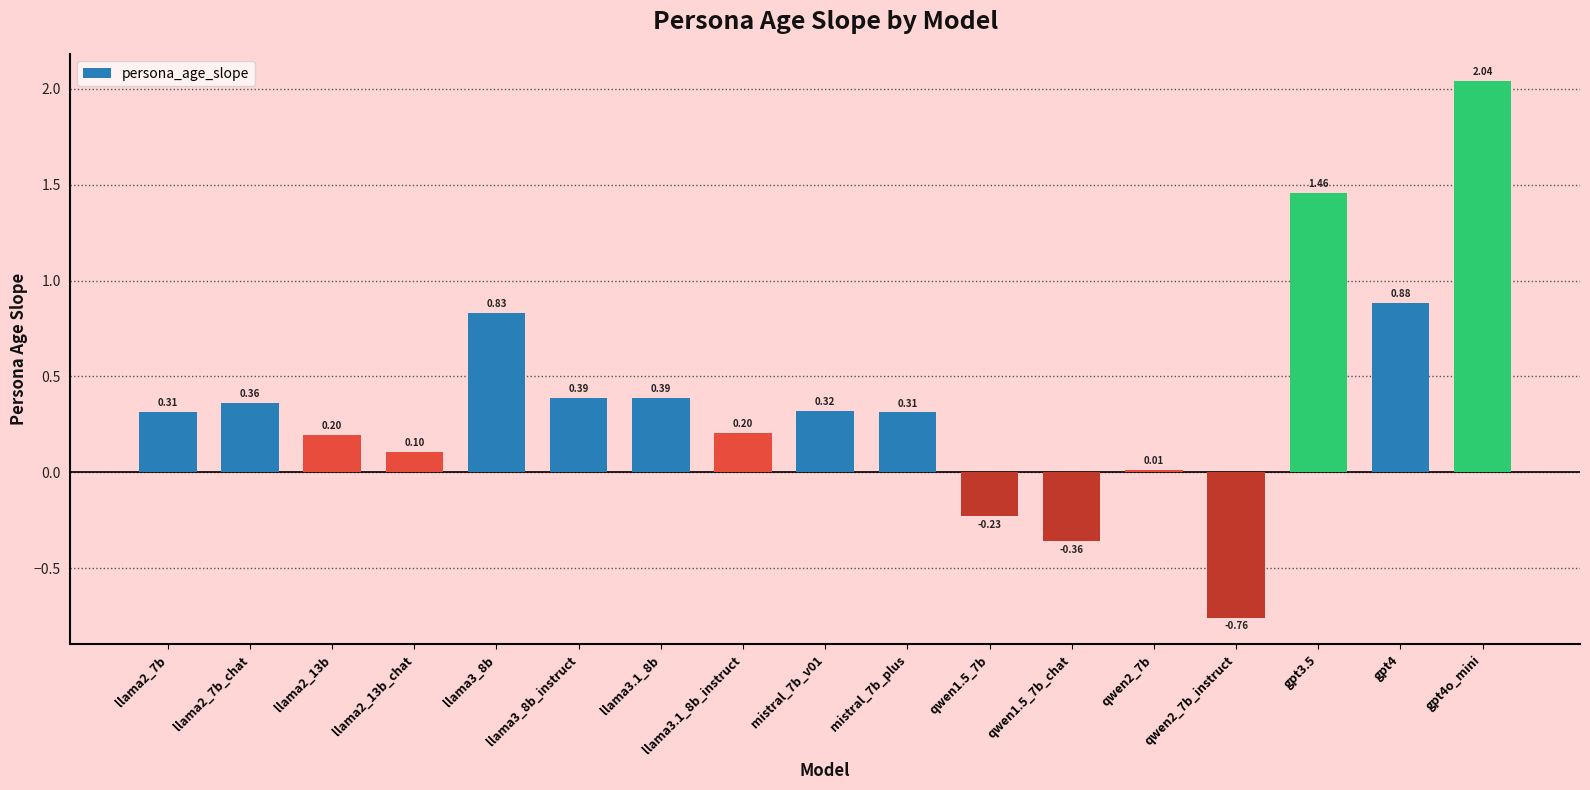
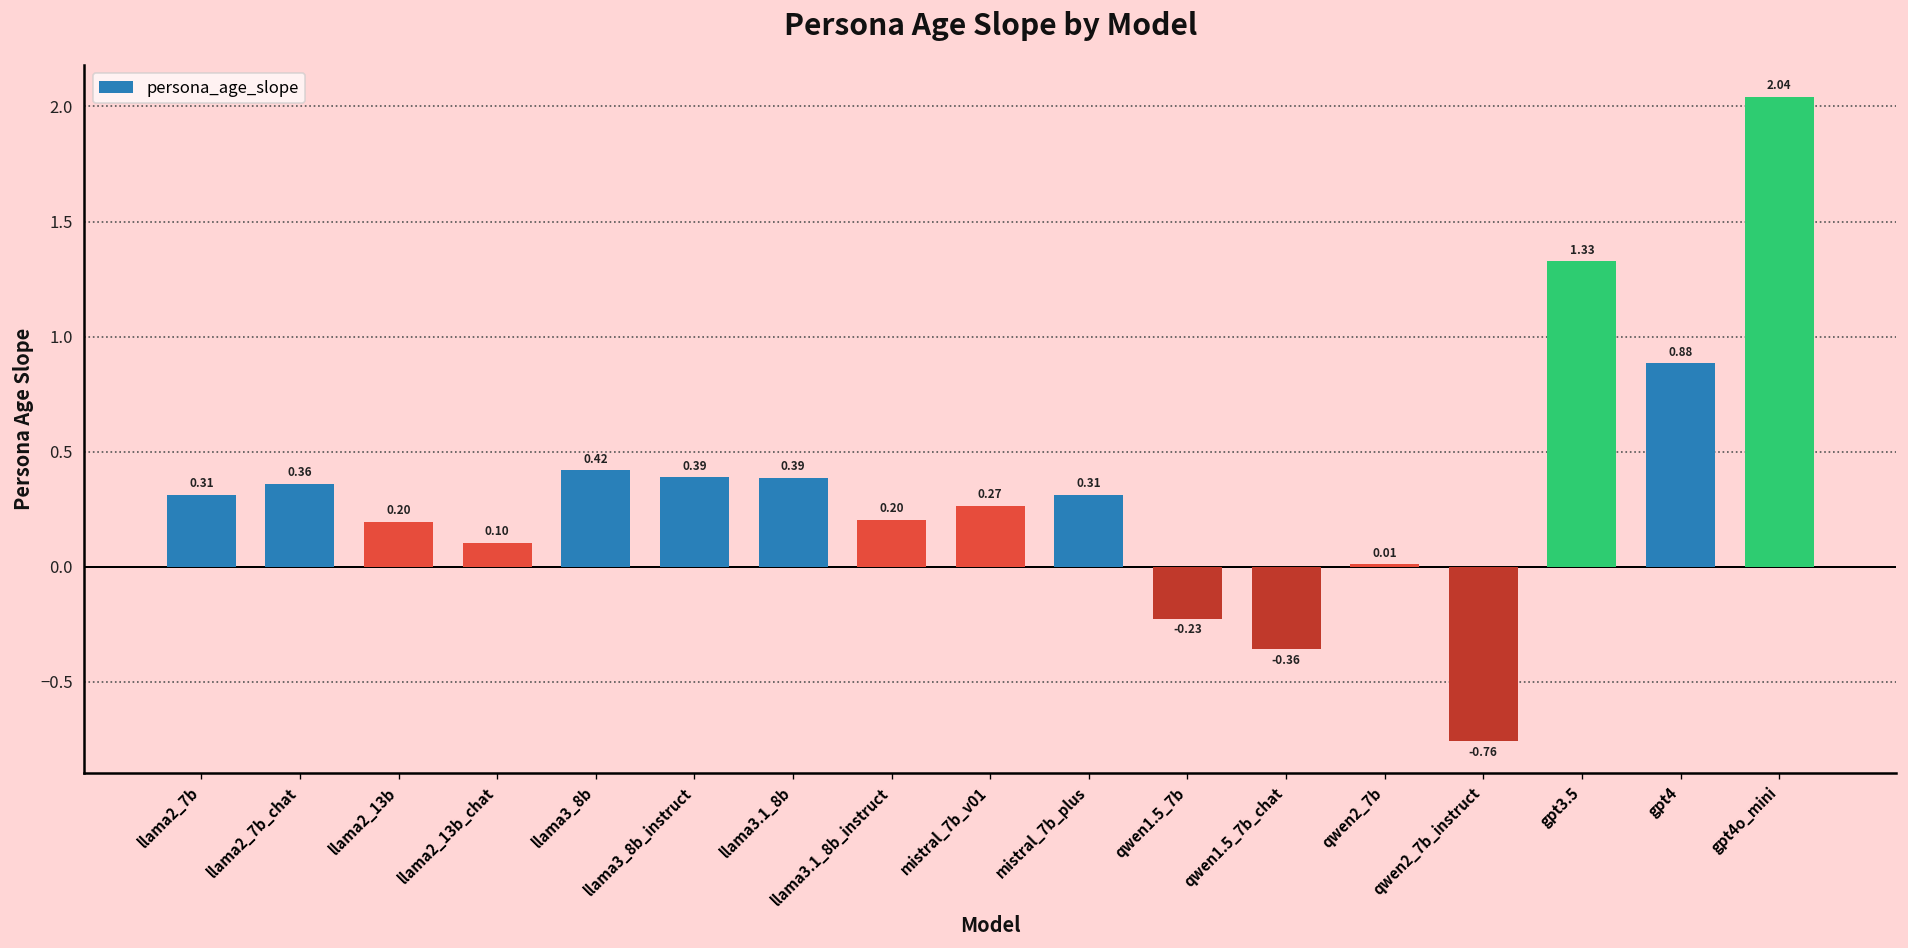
llama3_8b: 0.83 -> 0.42
mistral_7b_v01: 0.32 -> 0.27
gpt3.5: 1.46 -> 1.33
